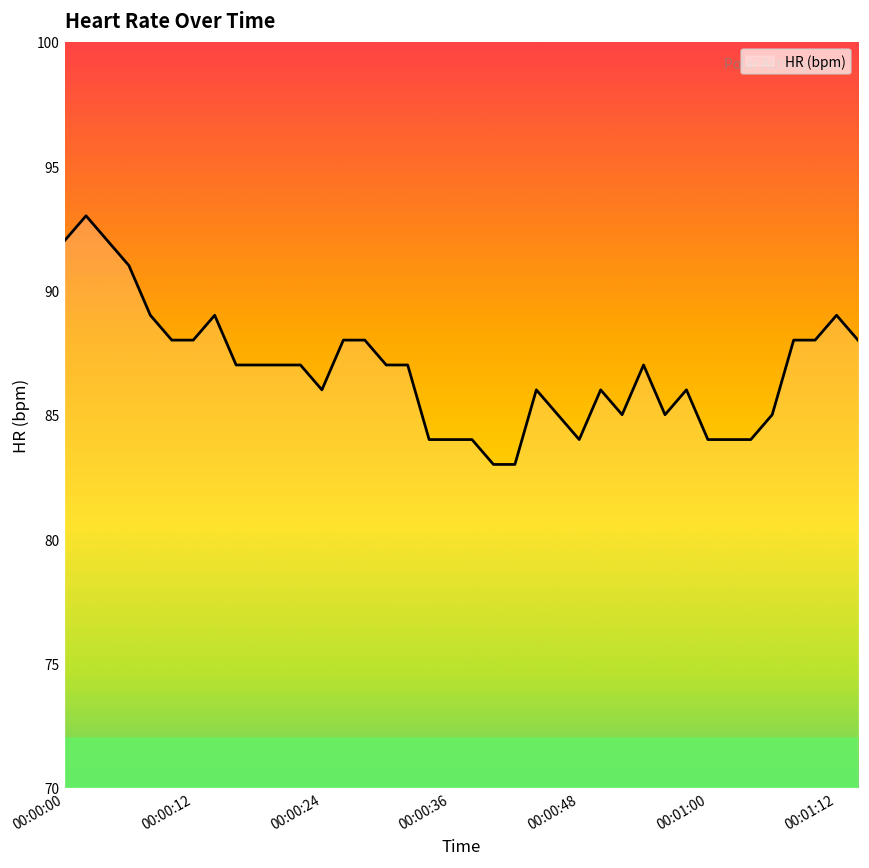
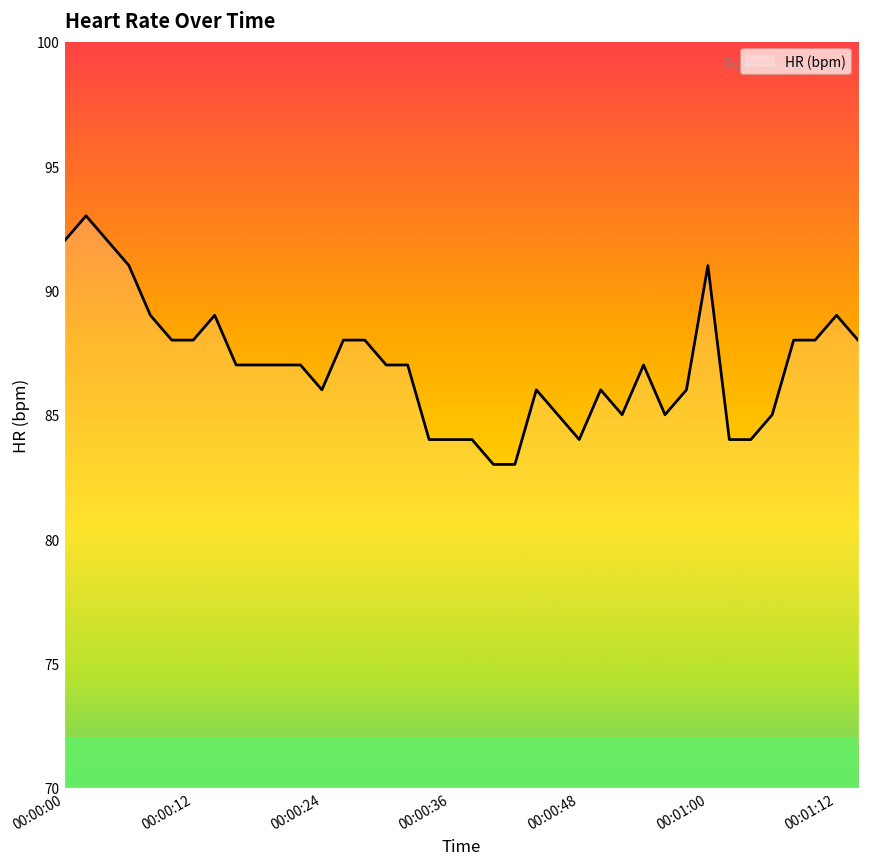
00:01:00: 84 -> 91
